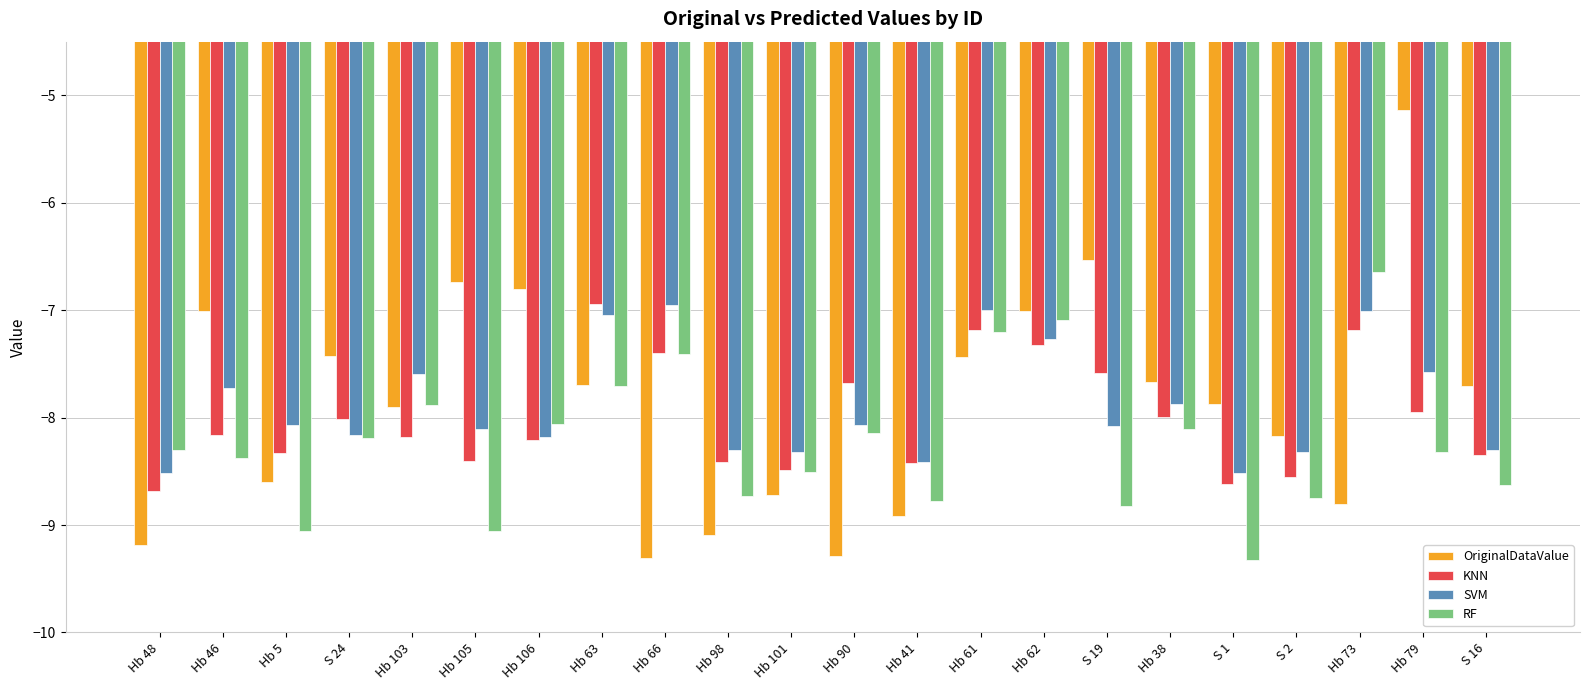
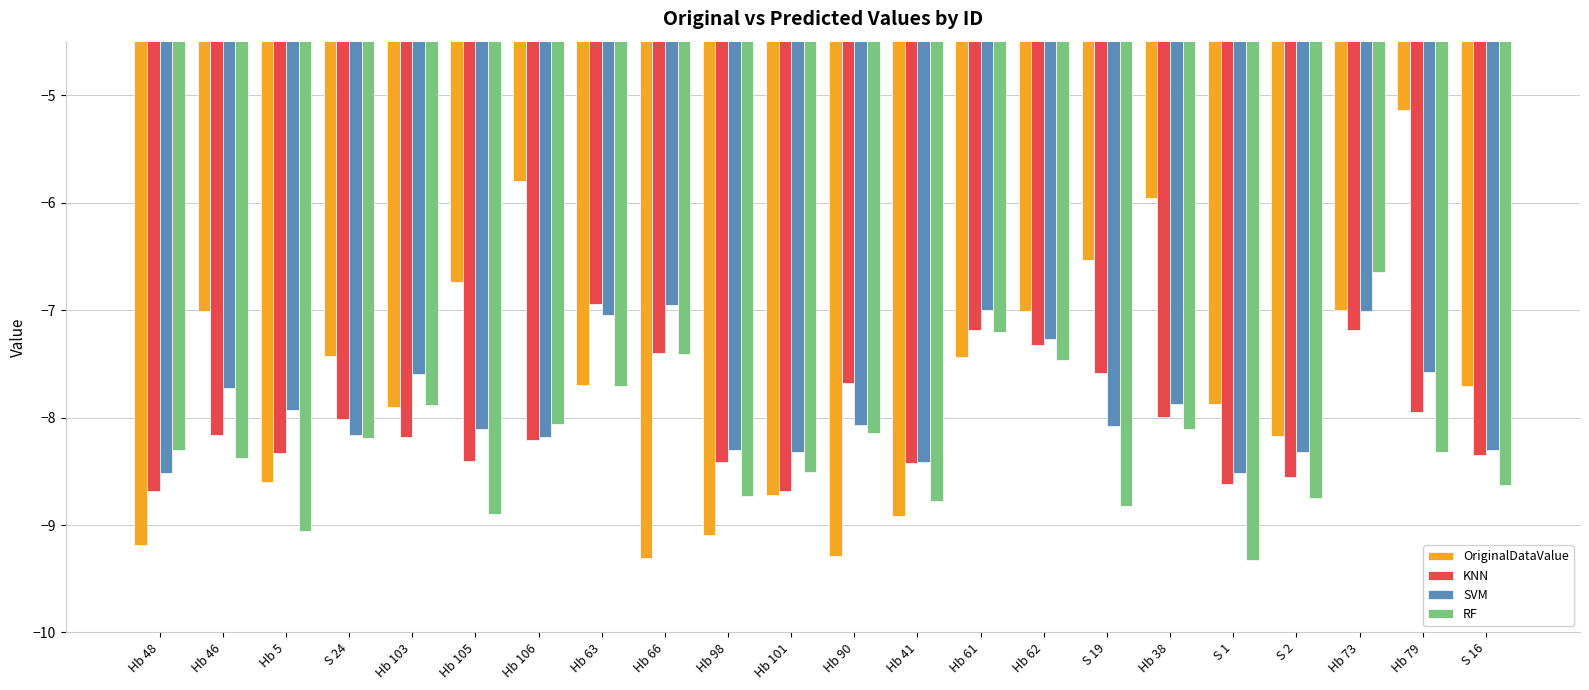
SVM, Hb 5: -8.07 -> -7.93
RF, Hb 105: -9.05 -> -8.90
OriginalDataValue, Hb 106: -6.8 -> -5.8
KNN, Hb 101: -8.49 -> -8.68
RF, Hb 62: -7.09 -> -7.46
OriginalDataValue, Hb 38: -7.67 -> -5.96
OriginalDataValue, Hb 73: -8.8 -> -7.0
